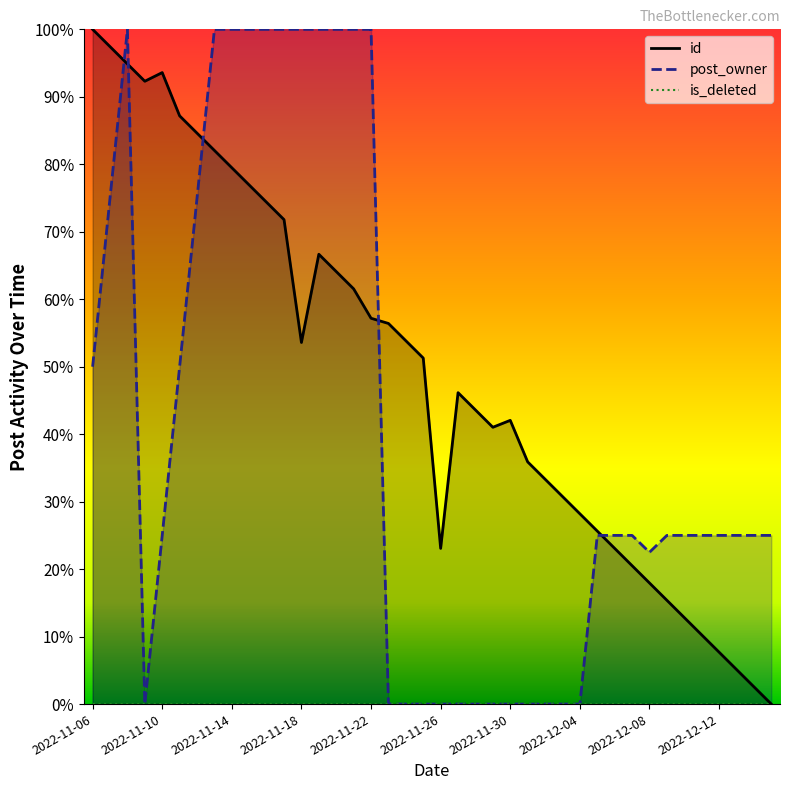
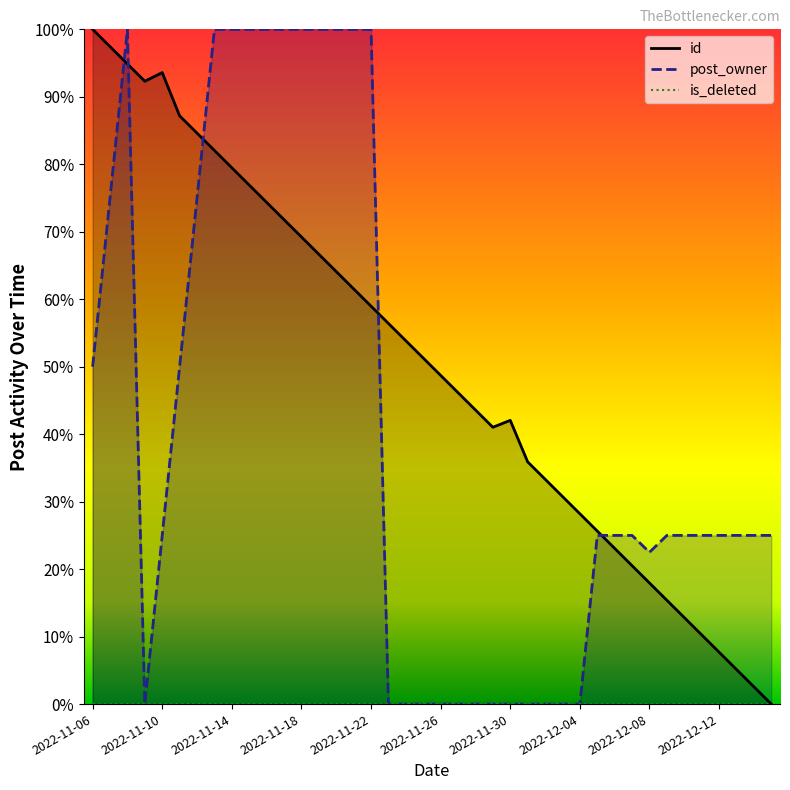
id, 2022-11-18: 54% -> 69%
id, 2022-11-22: 57% -> 59%
id, 2022-11-26: 23% -> 49%
